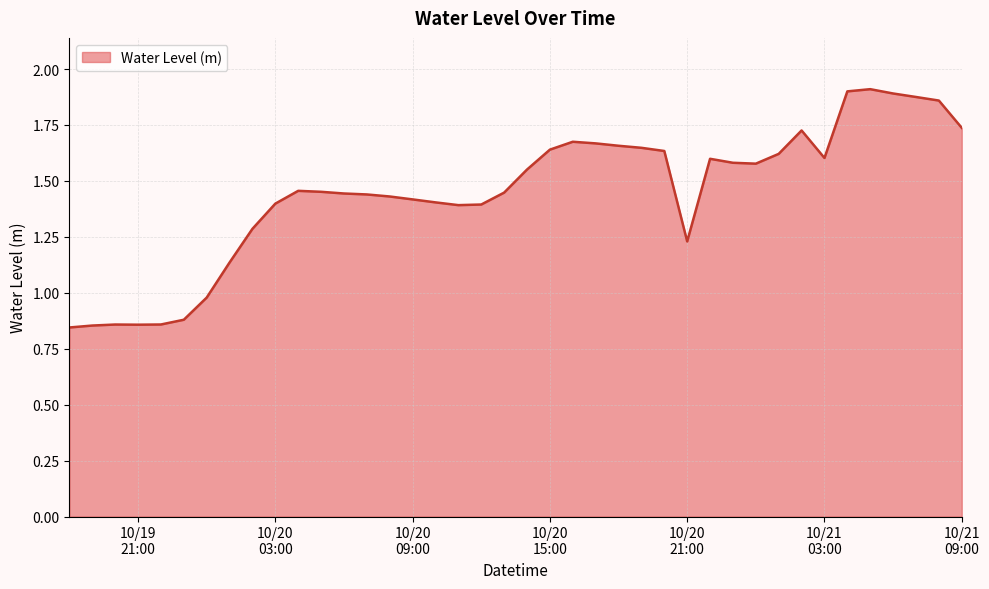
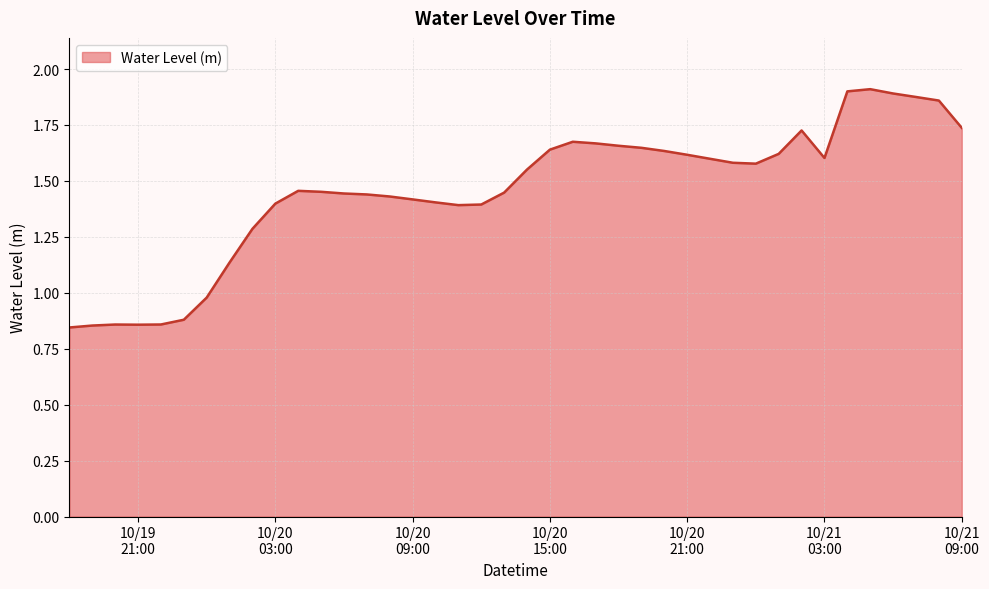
10/20 21:00: 1.23 -> 1.62
